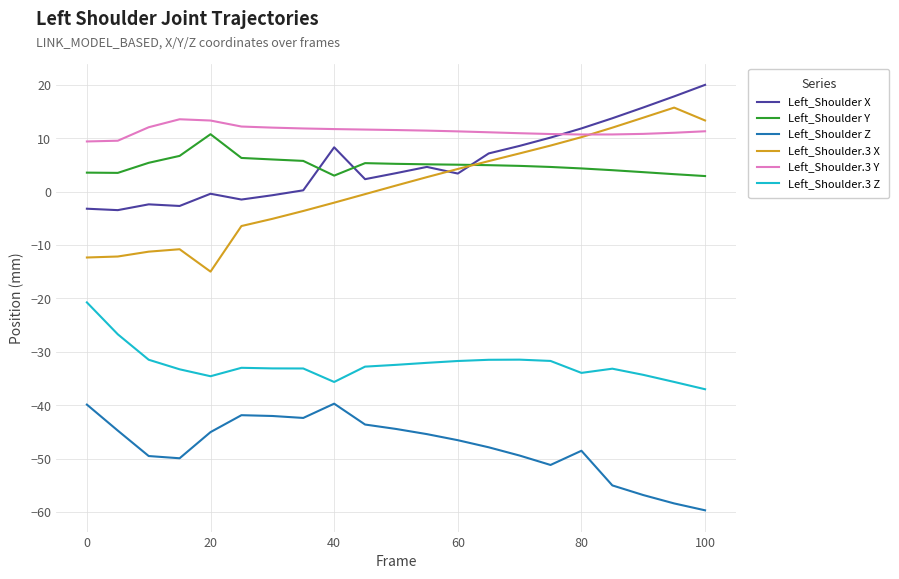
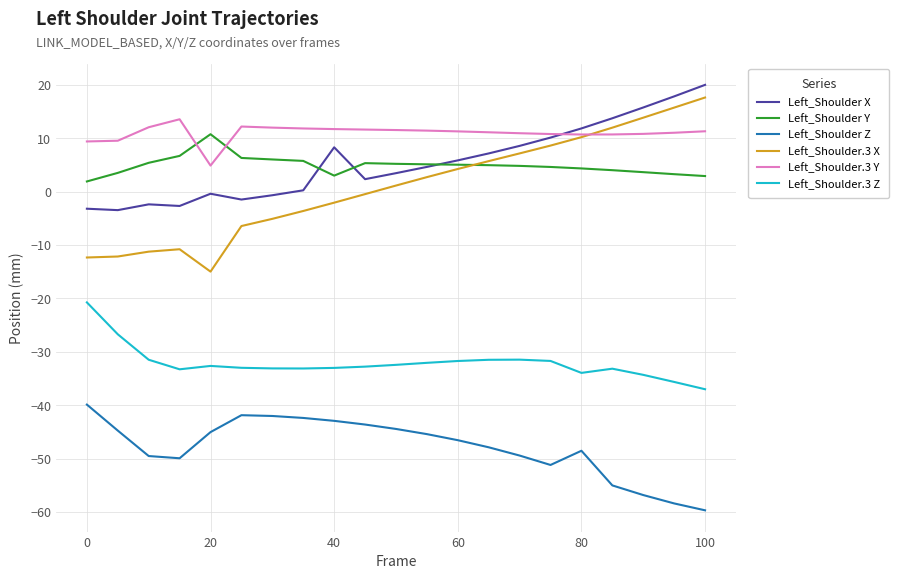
Left_Shoulder Y, 0: 4 -> 2
Left_Shoulder.3 Y, 20: 13 -> 5
Left_Shoulder.3 Z, 20: -35 -> -33
Left_Shoulder Z, 40: -40 -> -43
Left_Shoulder.3 Z, 40: -36 -> -33
Left_Shoulder X, 60: 3 -> 6
Left_Shoulder.3 X, 100: 13 -> 18
